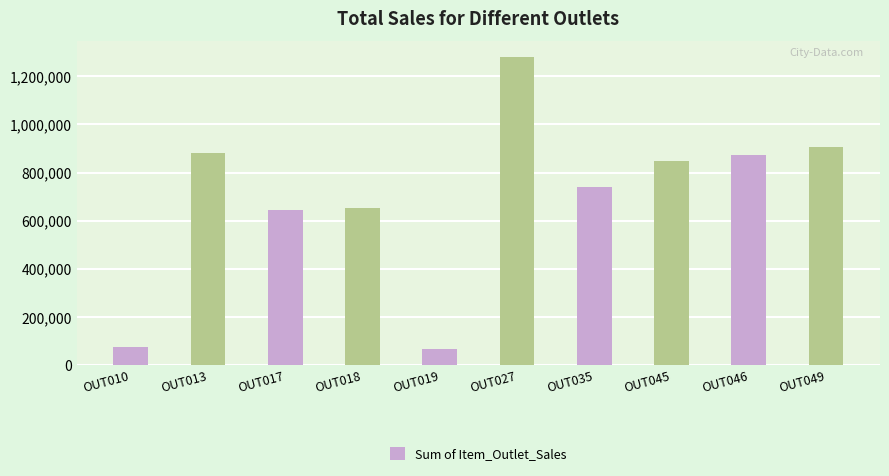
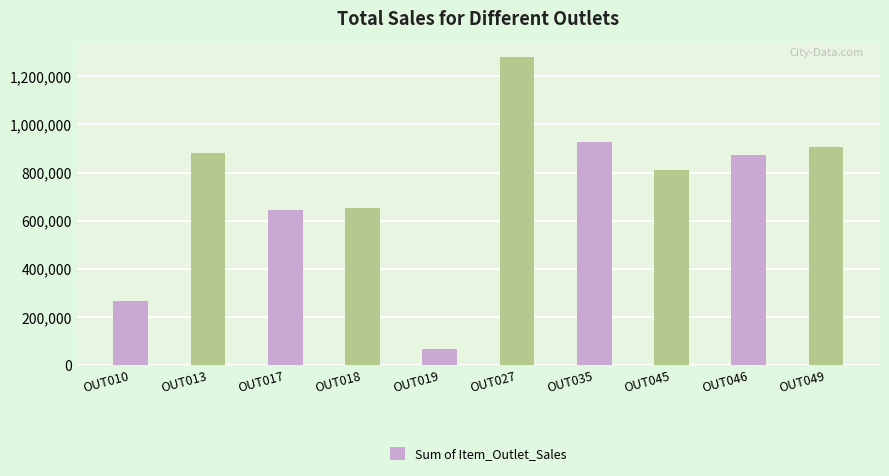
OUT010: 70,000 -> 270,000
OUT035: 740,000 -> 930,000
OUT045: 850,000 -> 810,000
